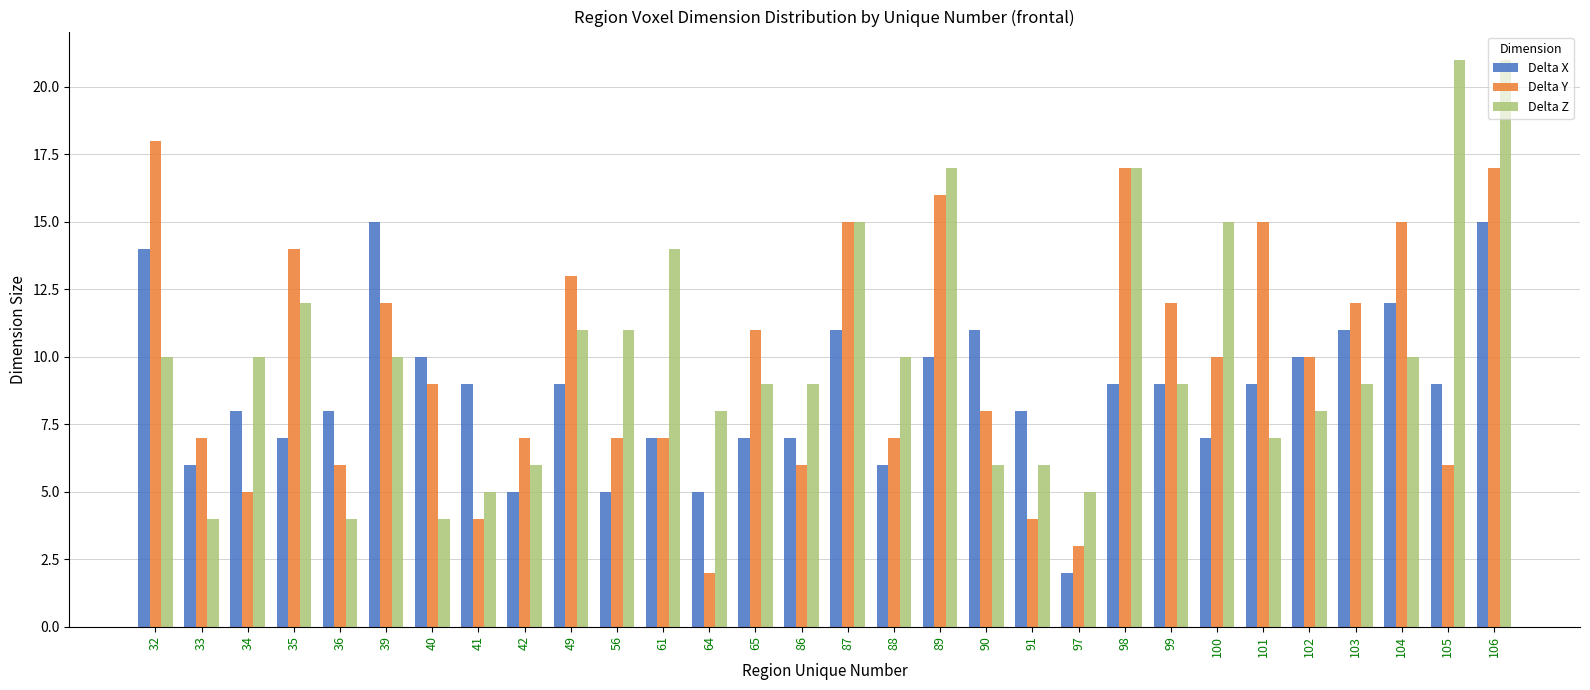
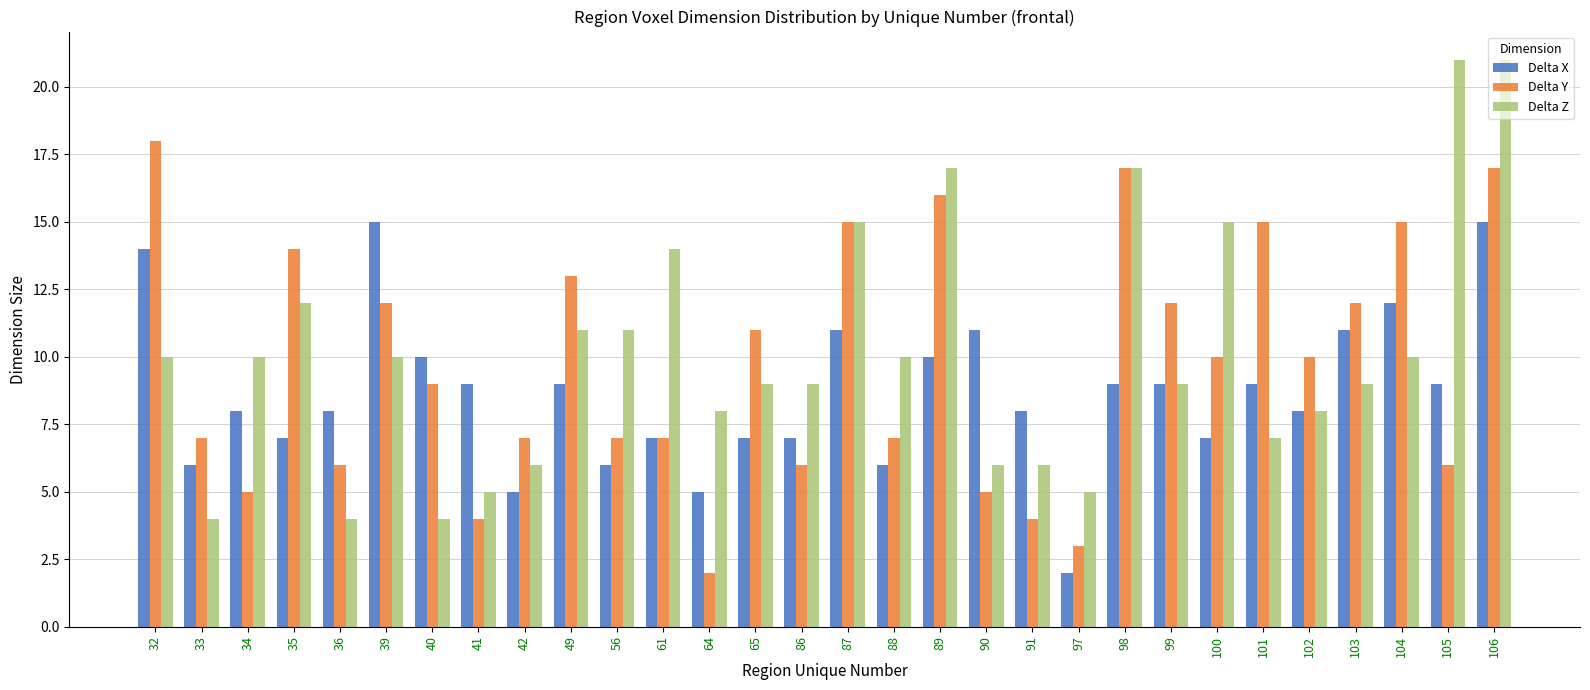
Delta X, 56: 5 -> 6
Delta Y, 90: 8 -> 5
Delta X, 102: 10 -> 8
